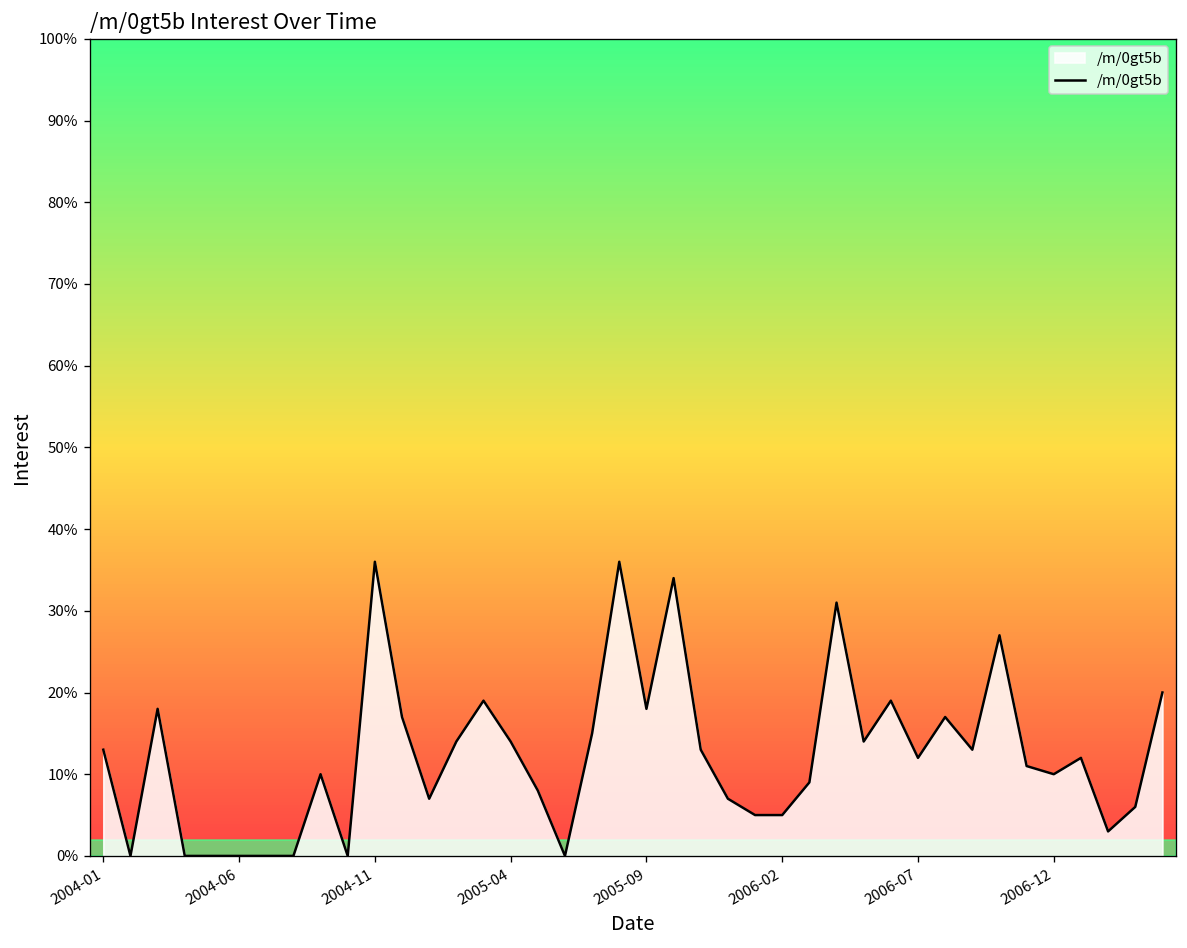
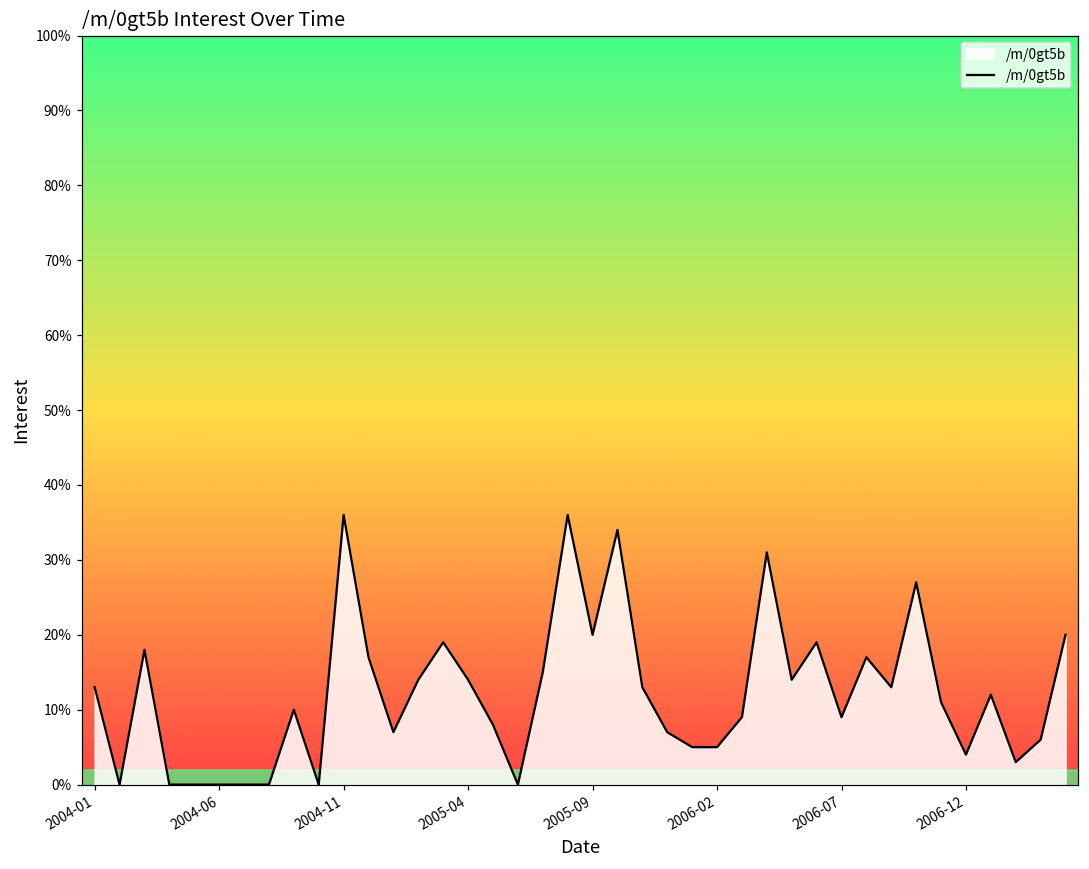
2005-09: 18% -> 20%
2006-07: 12% -> 9%
2006-12: 10% -> 4%
